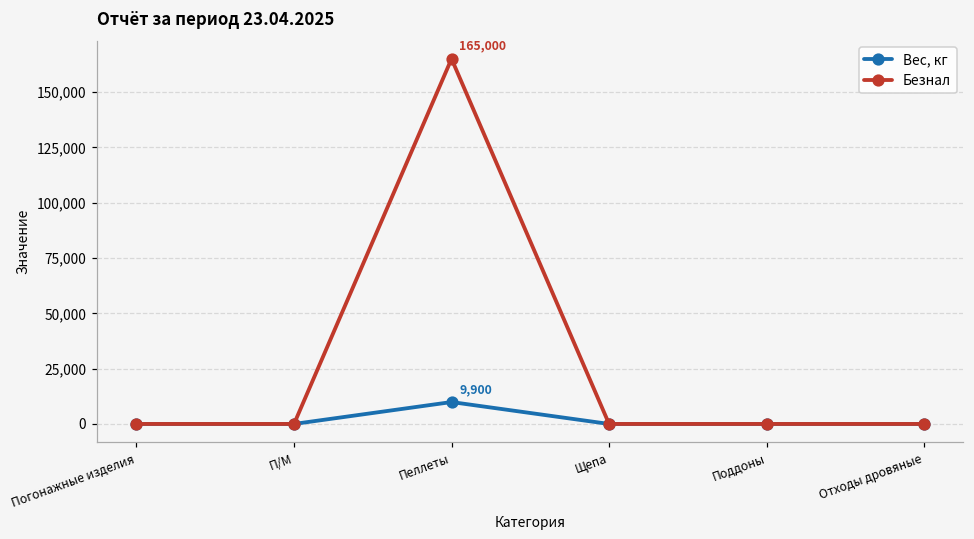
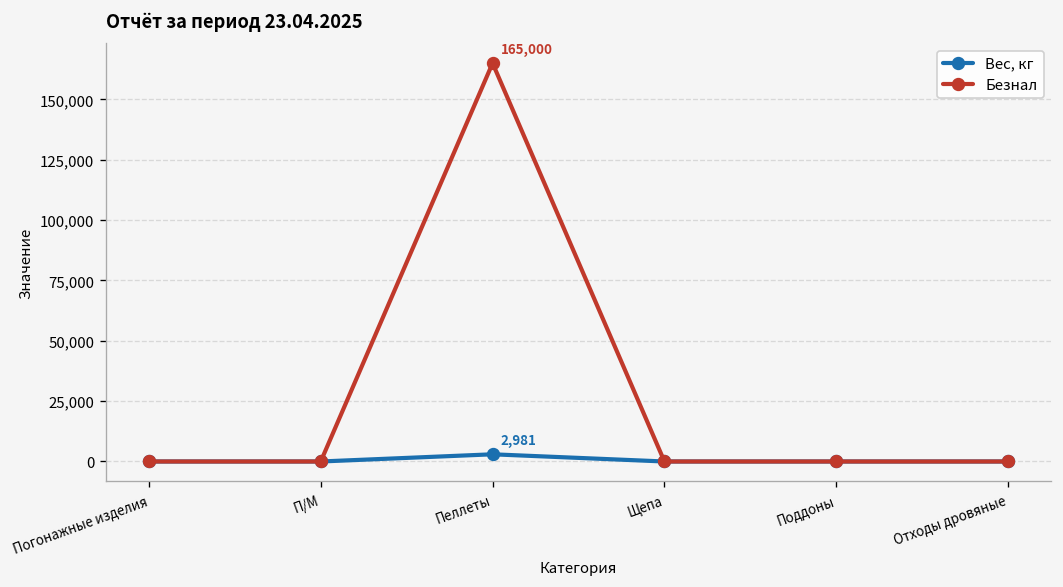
Вес, кг, Пеллеты: 9,900 -> 2,981
